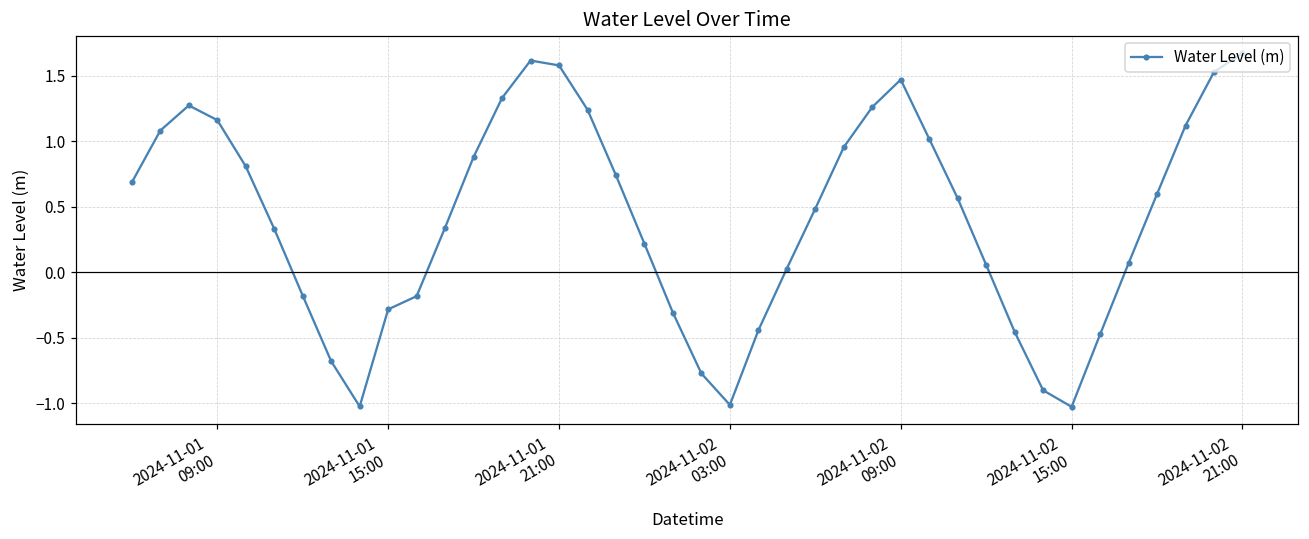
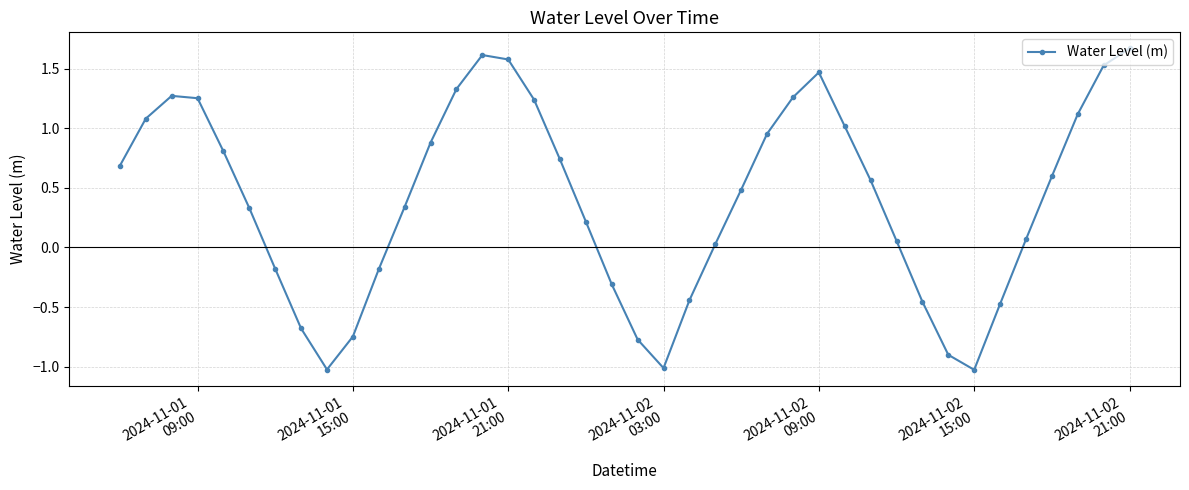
2024-11-01 09:00: 1.16 -> 1.25
2024-11-01 15:00: -0.28 -> -0.75
